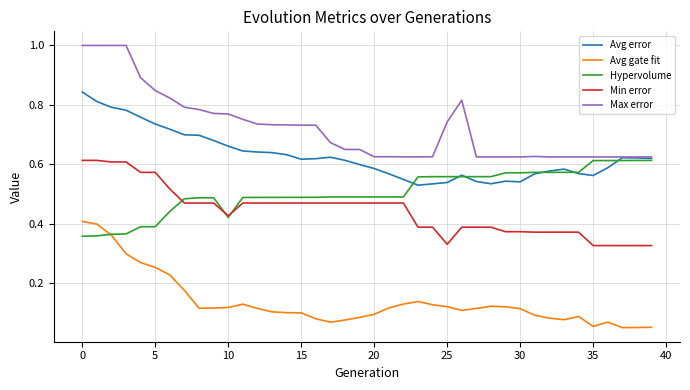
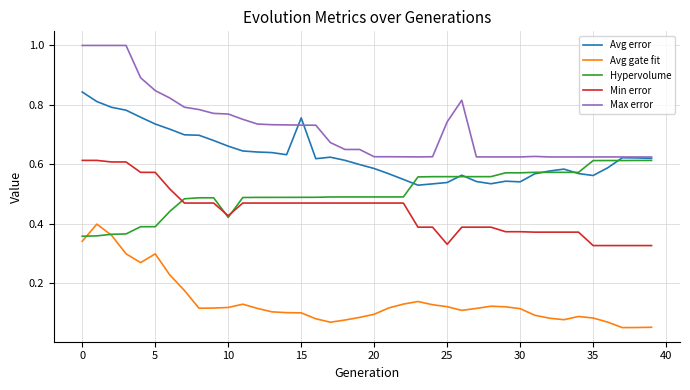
Avg gate fit, 0: 0.41 -> 0.34
Avg gate fit, 5: 0.25 -> 0.30
Avg error, 15: 0.62 -> 0.76
Avg gate fit, 35: 0.06 -> 0.08
